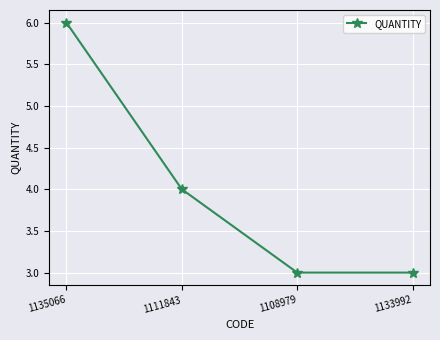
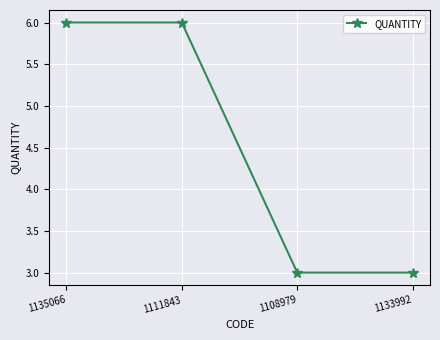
1111843: 4 -> 6
